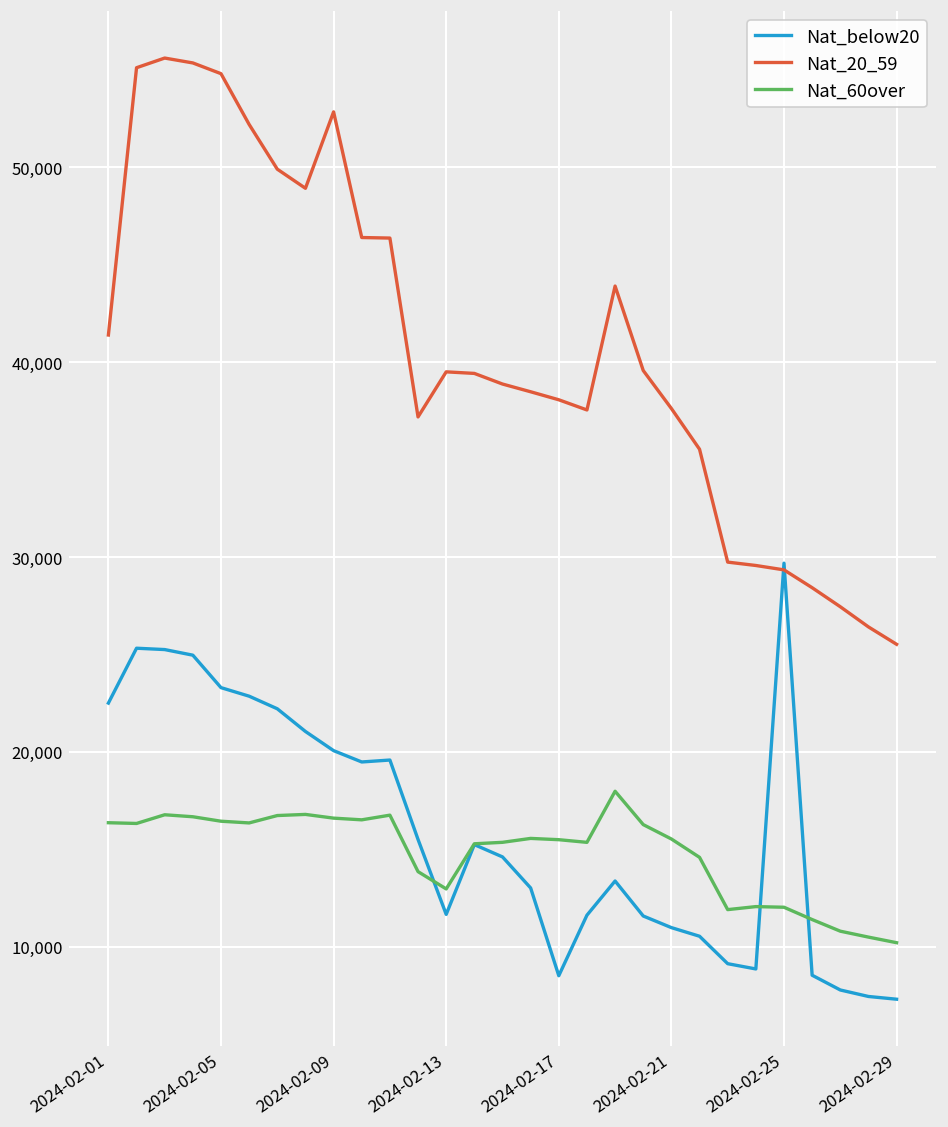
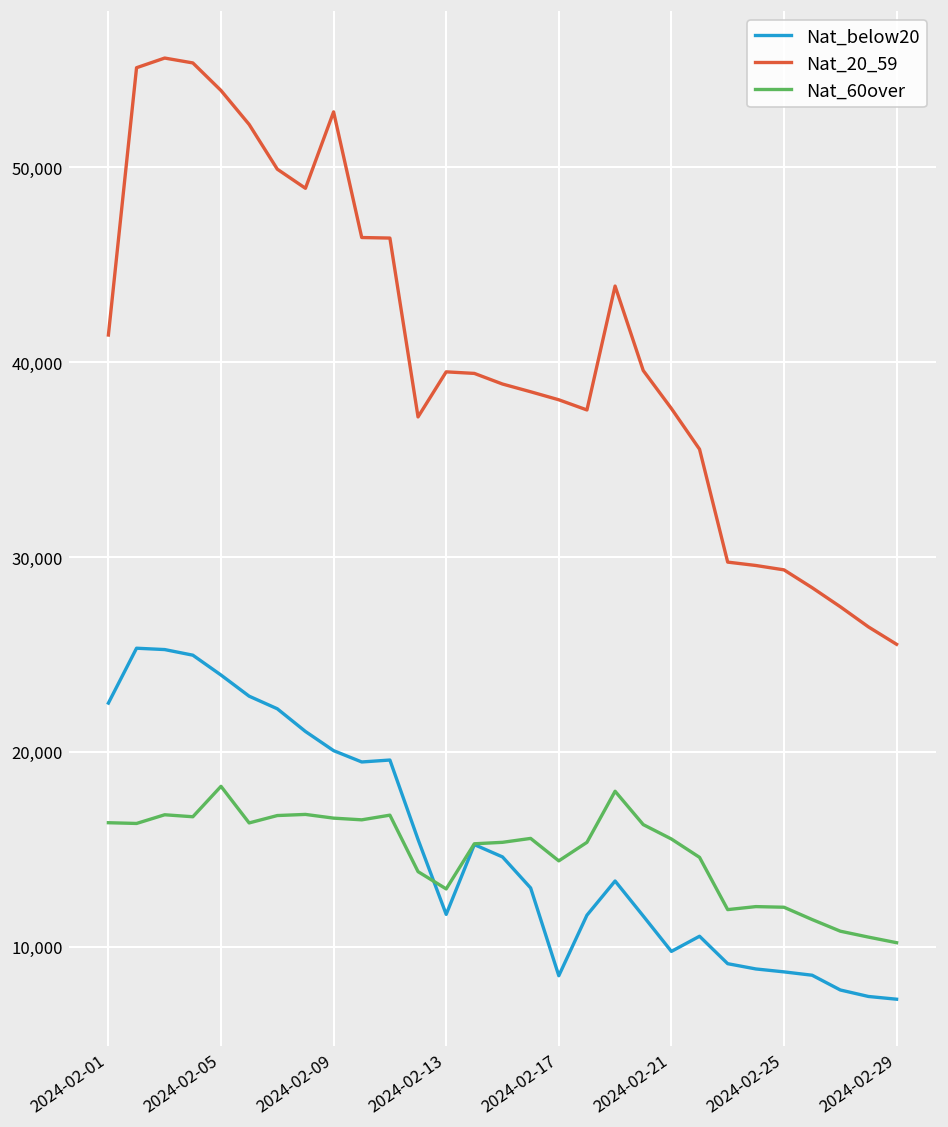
Nat_below20, 2024-02-05: 23,300 -> 23,900
Nat_20_59, 2024-02-05: 54,800 -> 53,900
Nat_60over, 2024-02-05: 16,400 -> 18,200
Nat_60over, 2024-02-17: 15,500 -> 14,400
Nat_below20, 2024-02-21: 11,000 -> 9,800
Nat_below20, 2024-02-25: 29,700 -> 8,700
